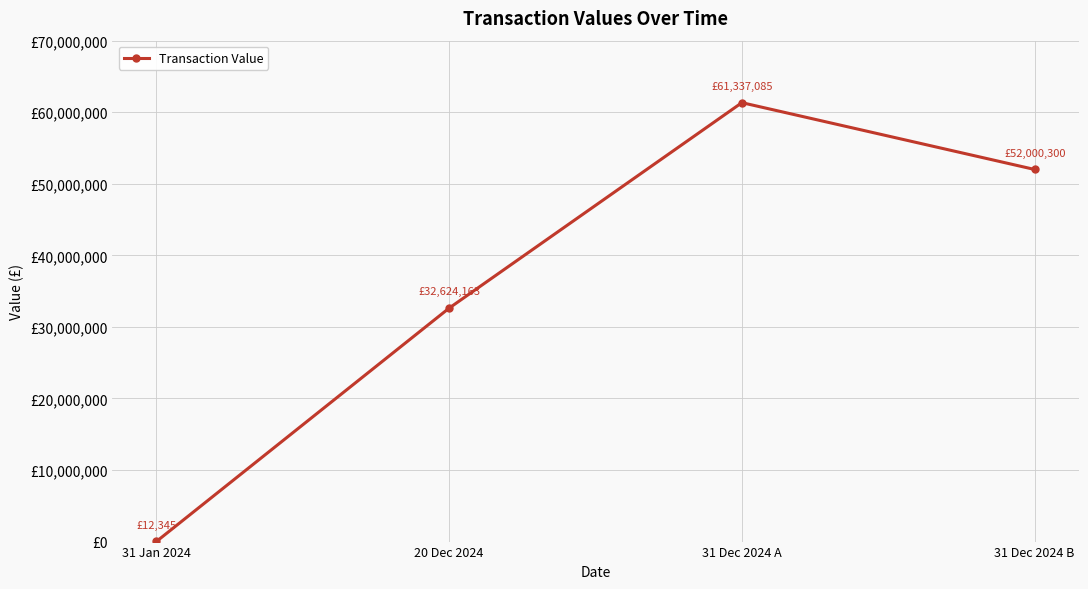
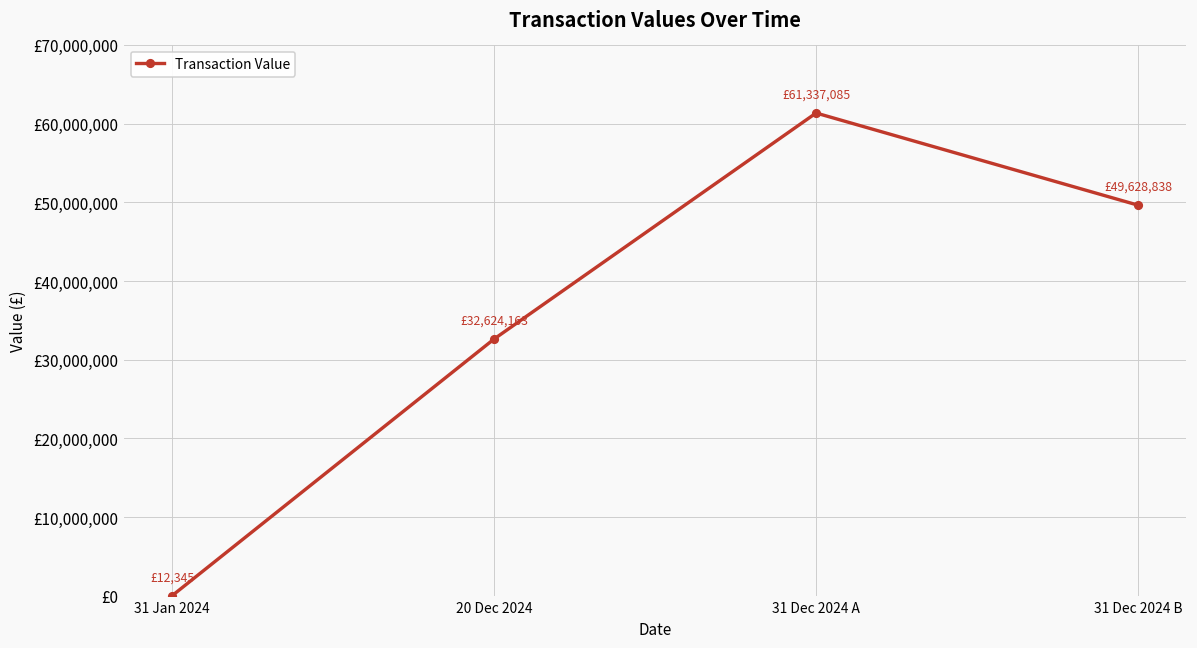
31 Dec 2024 B: £52,000,300 -> £49,628,838
